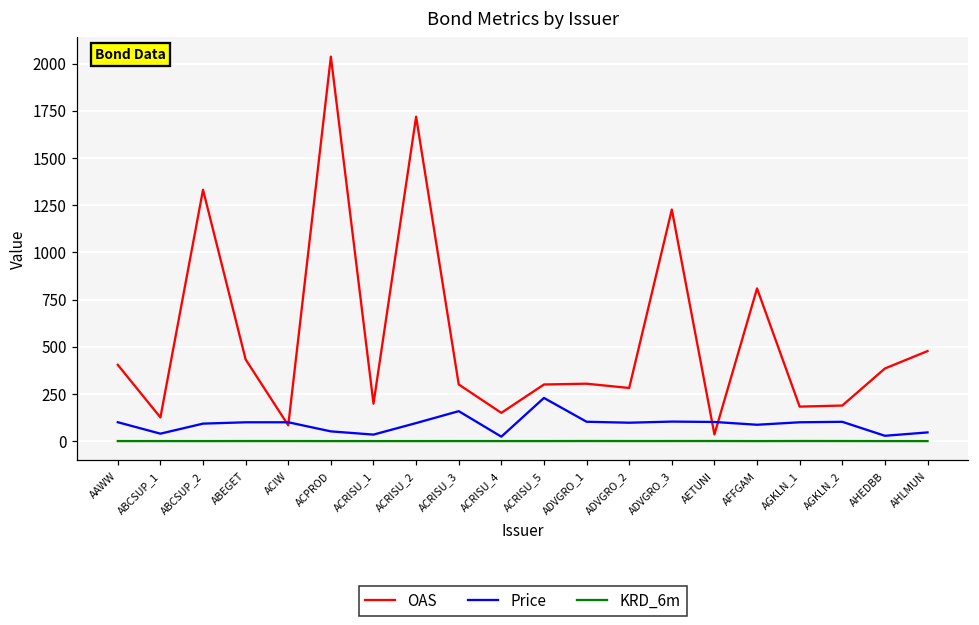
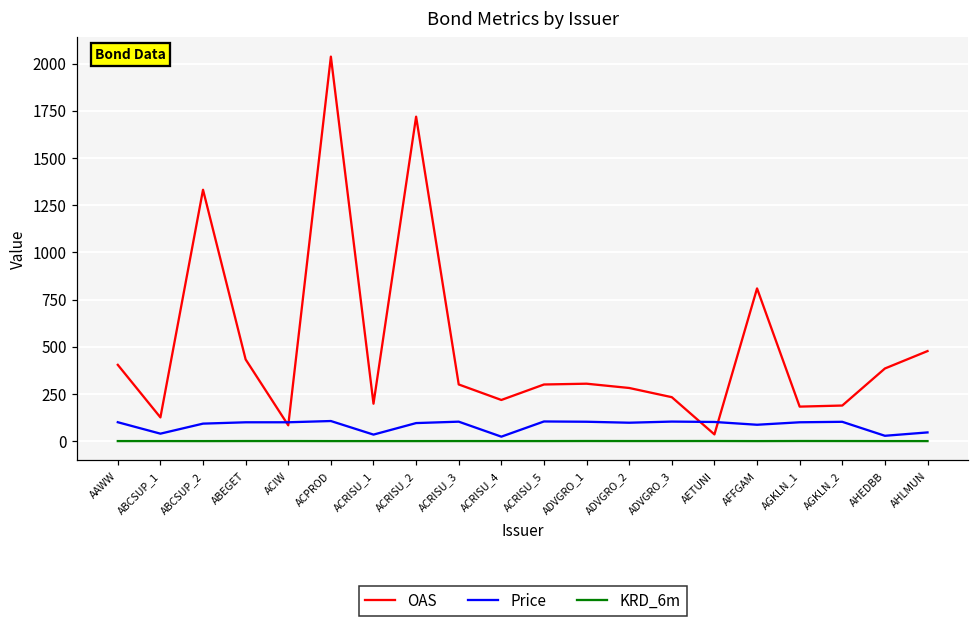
Price, ACPROD: 50 -> 110
Price, ACRISU_3: 160 -> 100
OAS, ACRISU_4: 150 -> 220
Price, ACRISU_5: 230 -> 100
OAS, ADVGRO_3: 1230 -> 230
